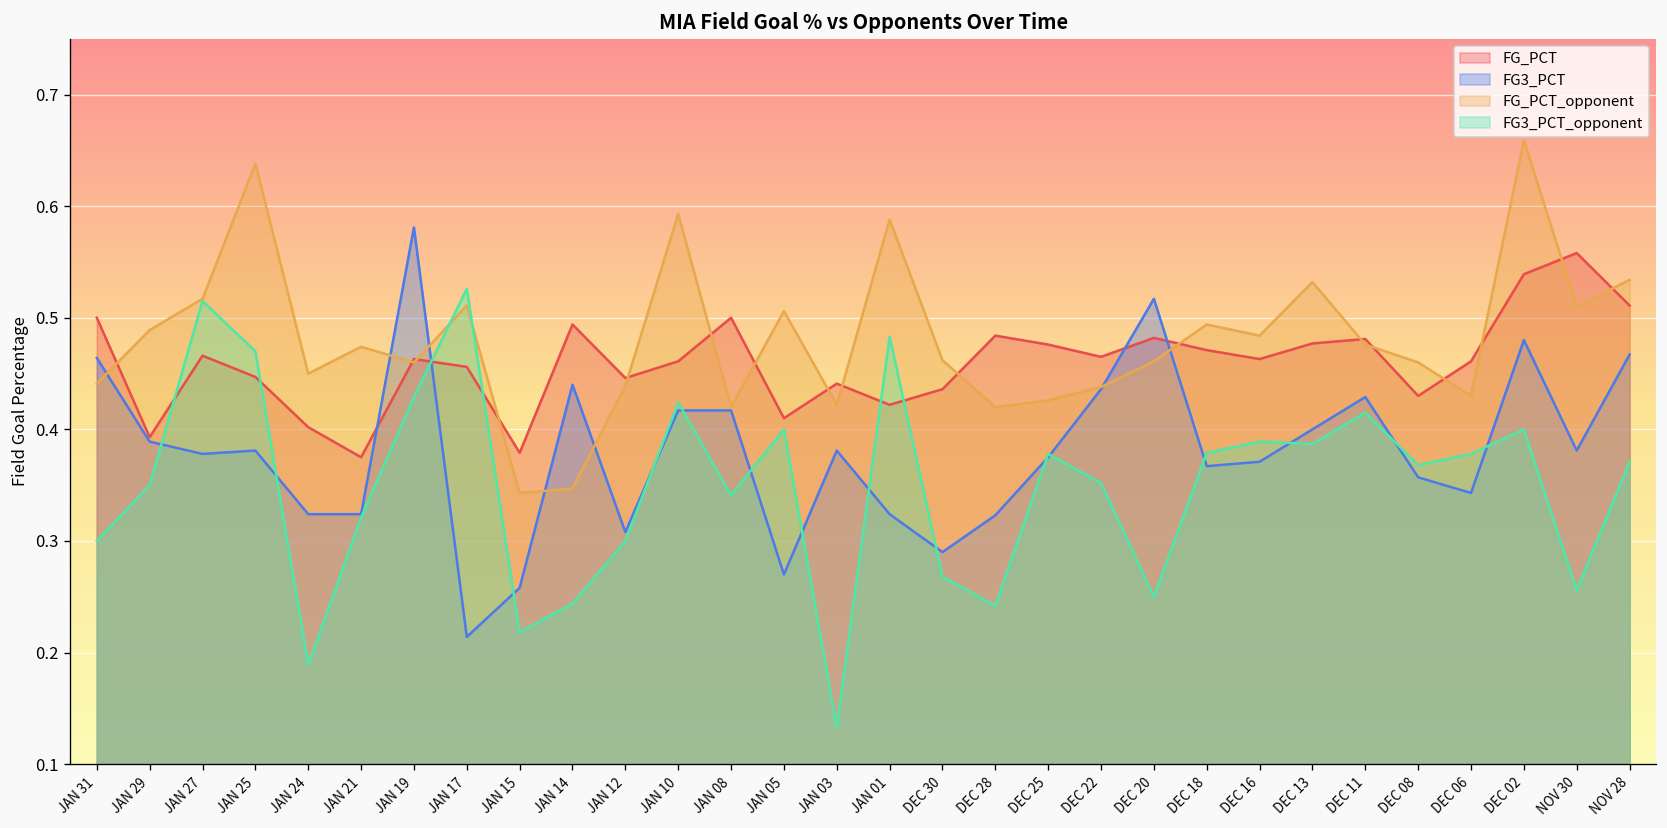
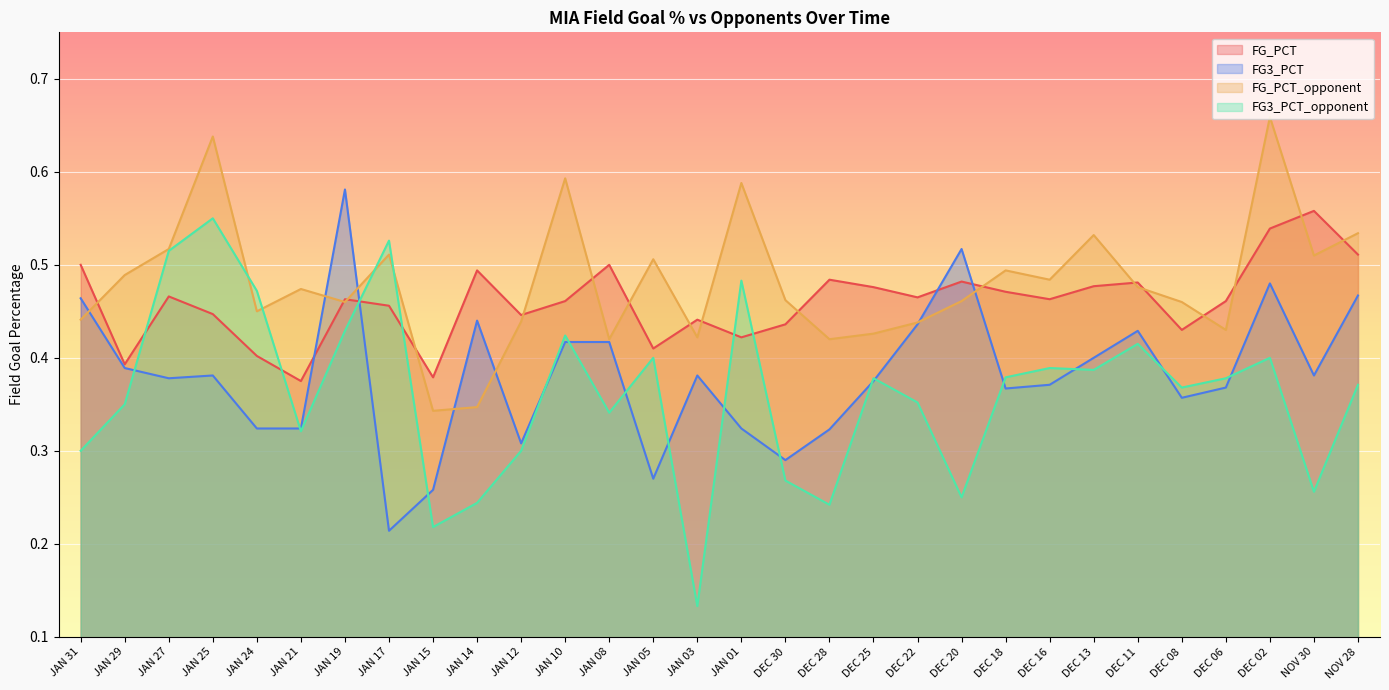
FG3_PCT_opponent, JAN 25: 0.47 -> 0.55
FG3_PCT_opponent, JAN 24: 0.19 -> 0.47
FG3_PCT, DEC 06: 0.34 -> 0.37
